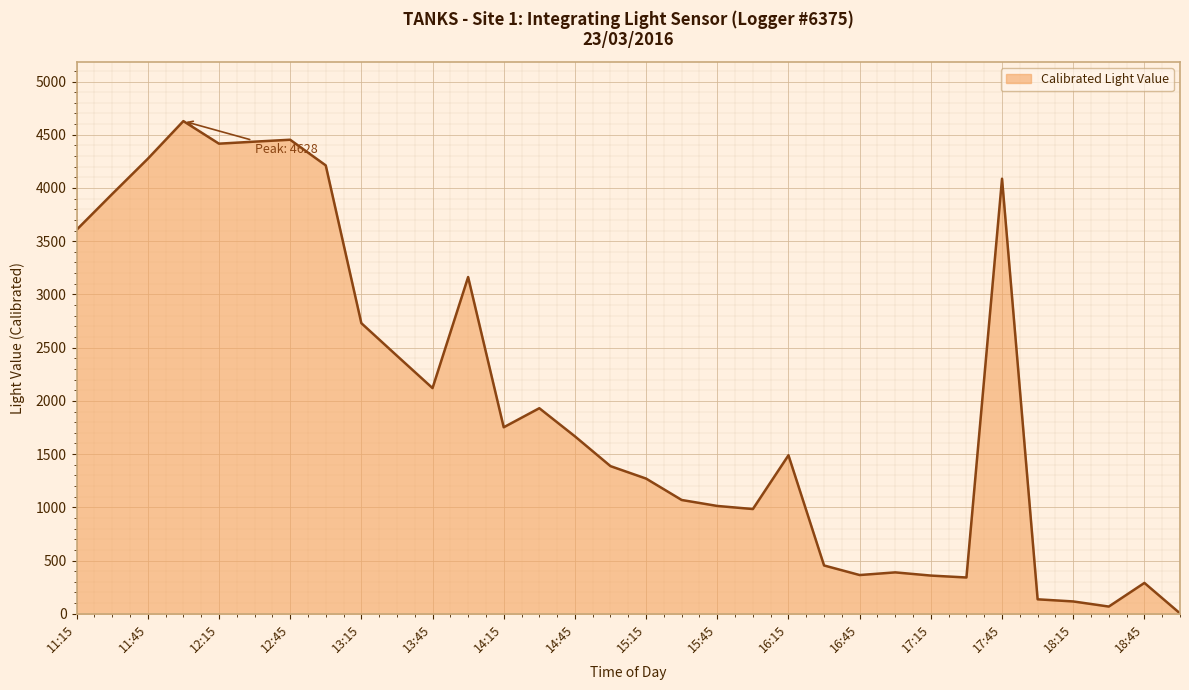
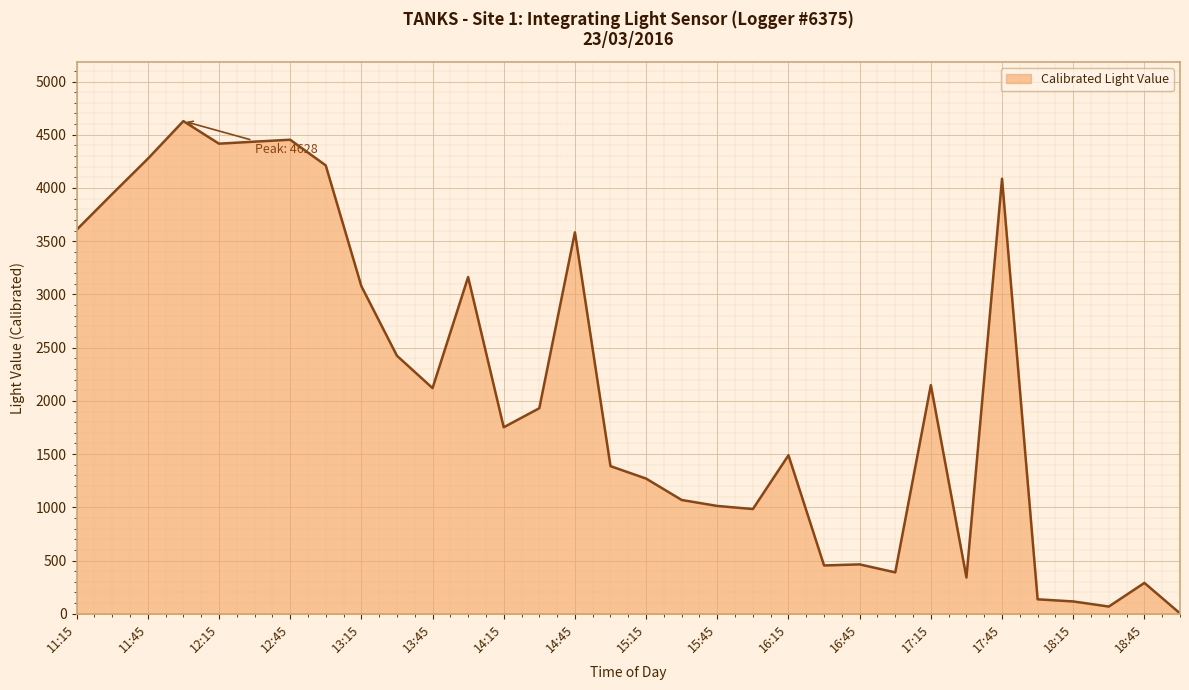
13:15: 2730 -> 3080
14:45: 1670 -> 3580
16:45: 360 -> 460
17:15: 360 -> 2150
